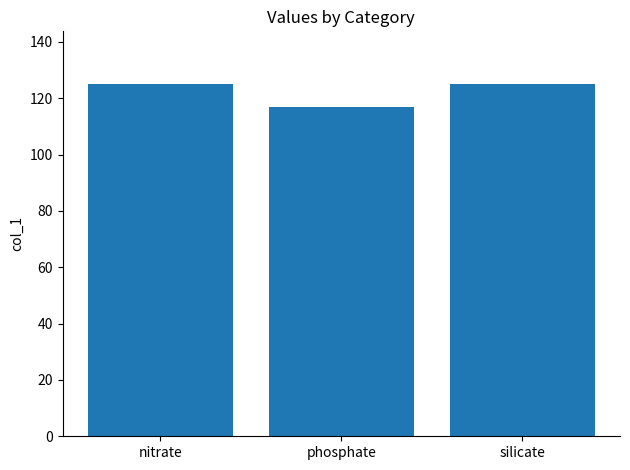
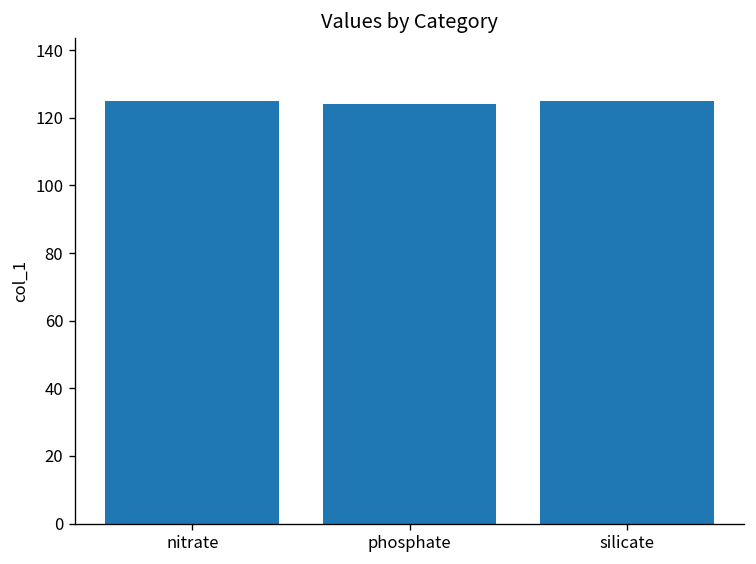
phosphate: 117 -> 124
